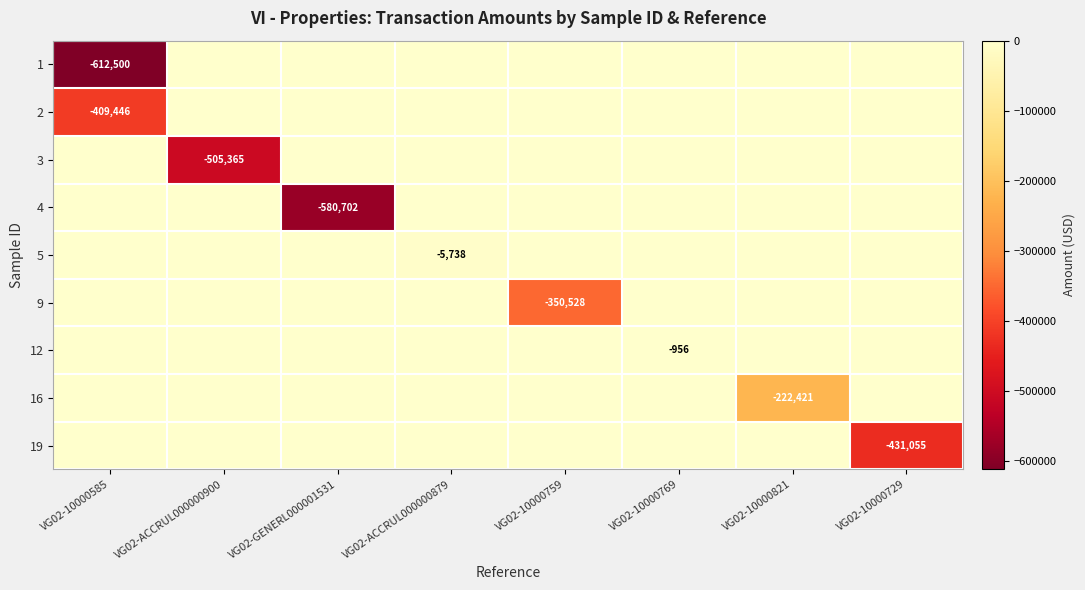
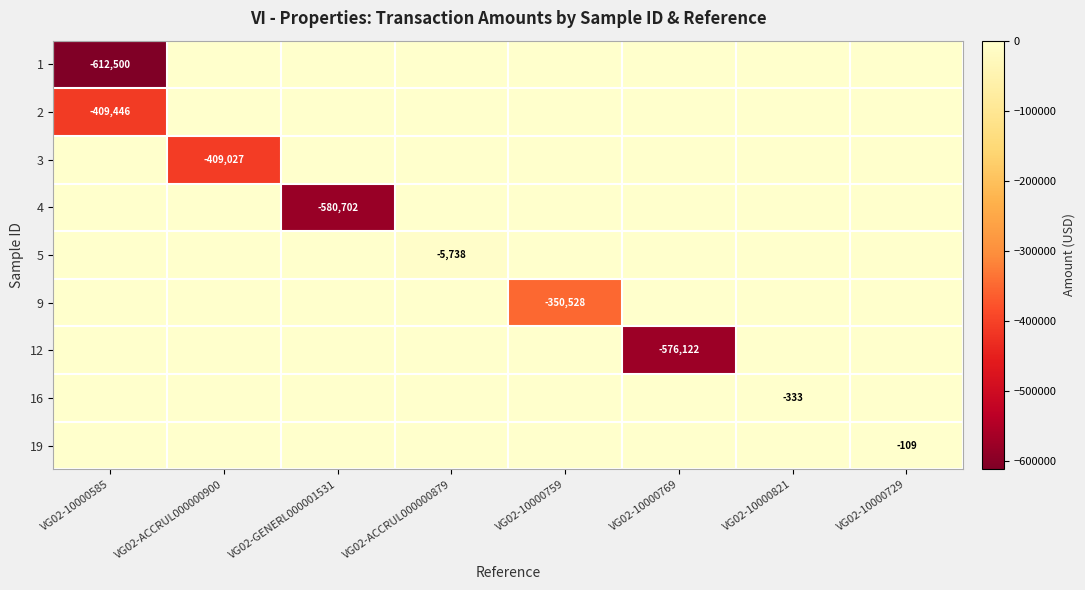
3, VG02-ACCRUL000000900: -505,365 -> -409,027
12, VG02-10000769: -956 -> -576,122
16, VG02-10000821: -222,421 -> -333
19, VG02-10000729: -431,055 -> -109
